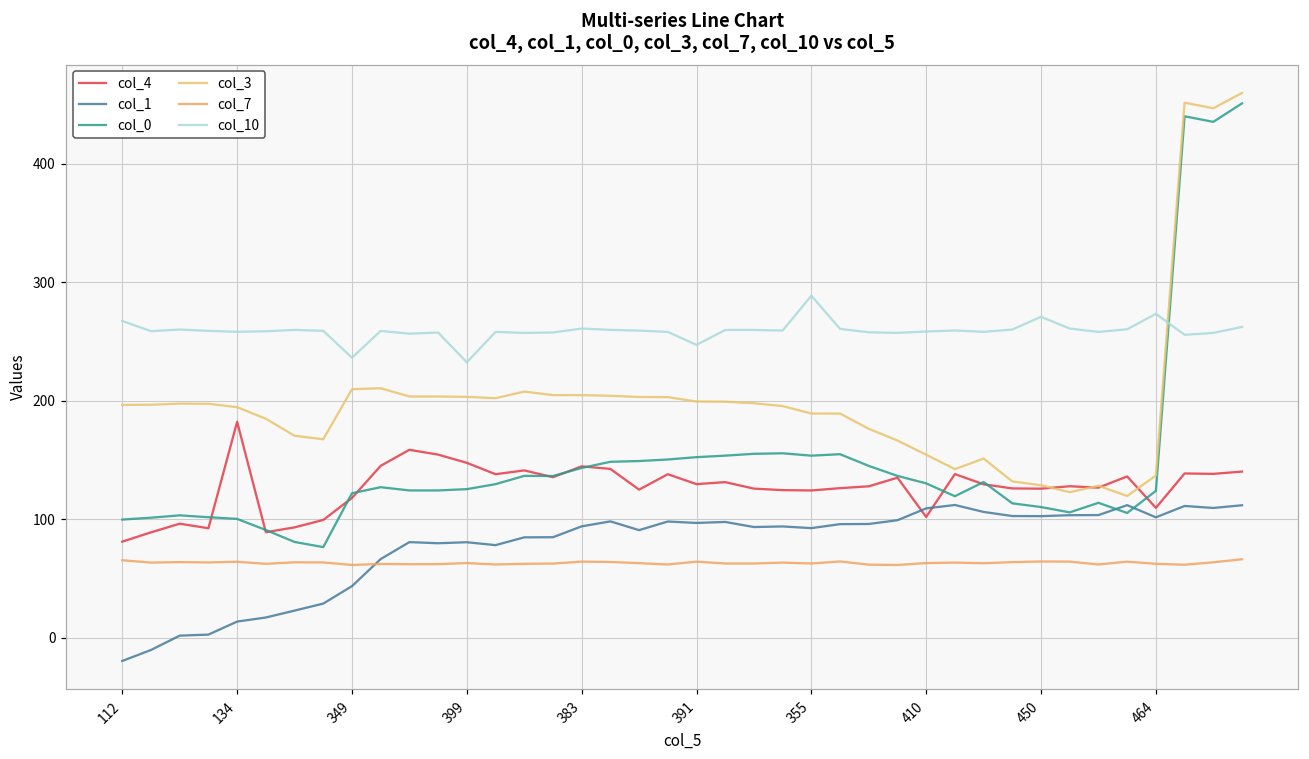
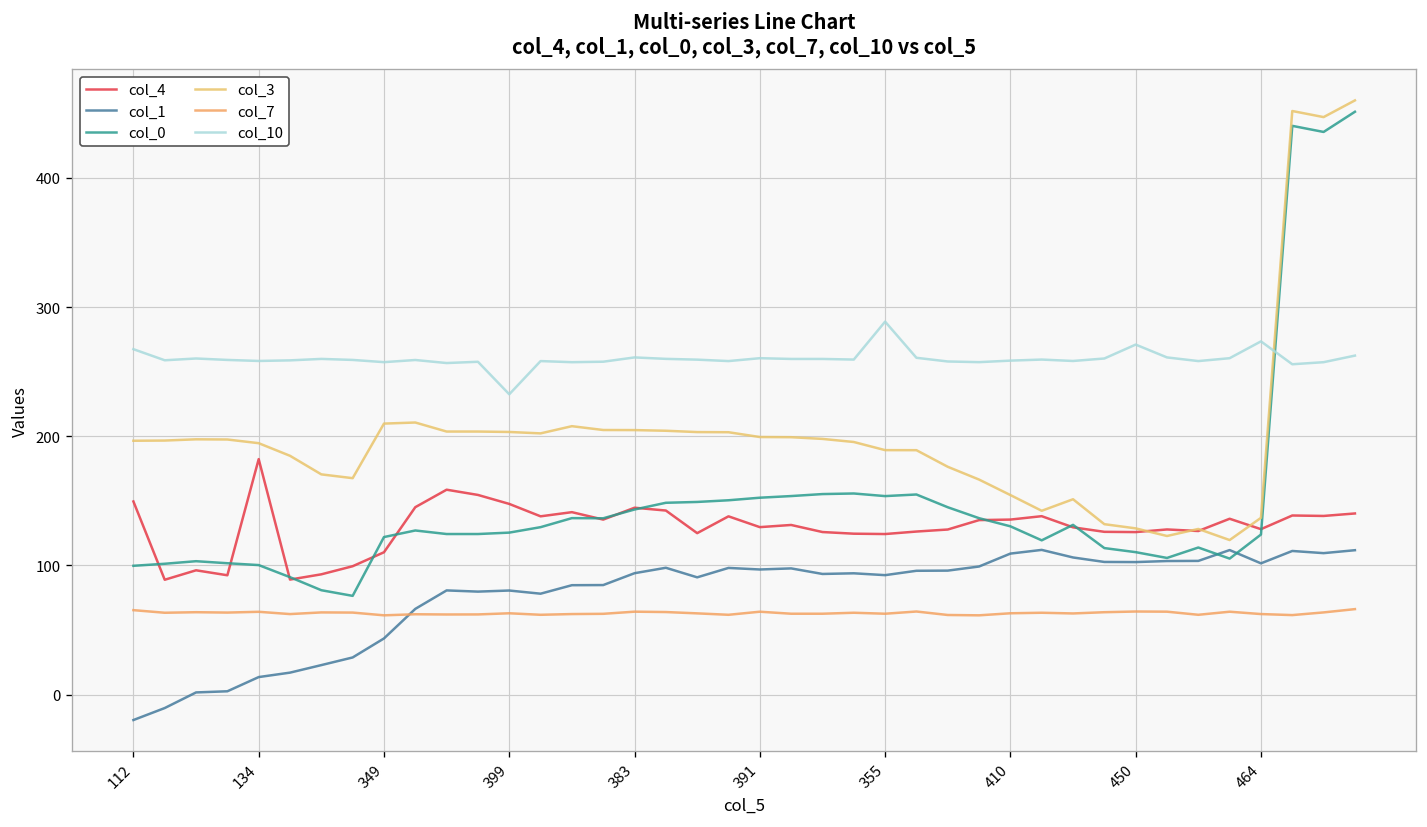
col_4, 112: 81 -> 150
col_4, 349: 118 -> 110
col_10, 349: 236 -> 257
col_10, 391: 247 -> 260
col_4, 410: 102 -> 136
col_4, 464: 110 -> 128
